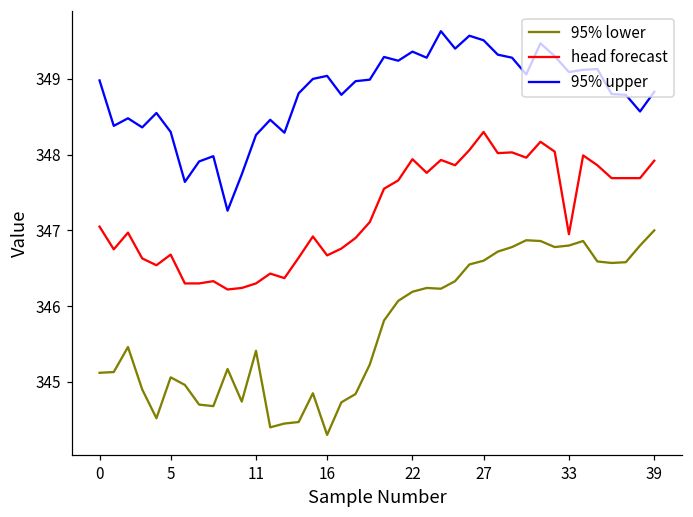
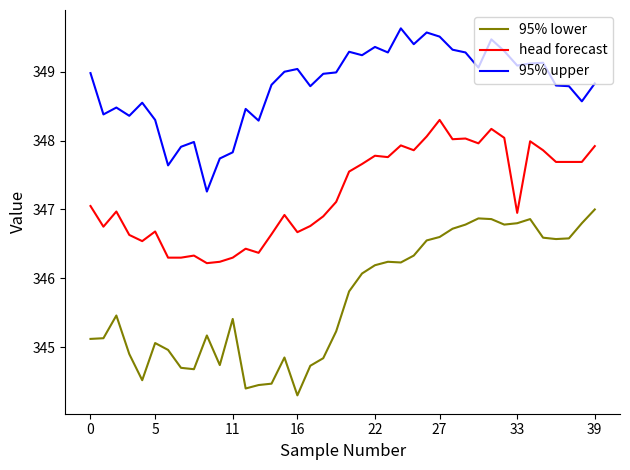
95% upper, 11: 348.3 -> 347.8
head forecast, 22: 347.9 -> 347.8
